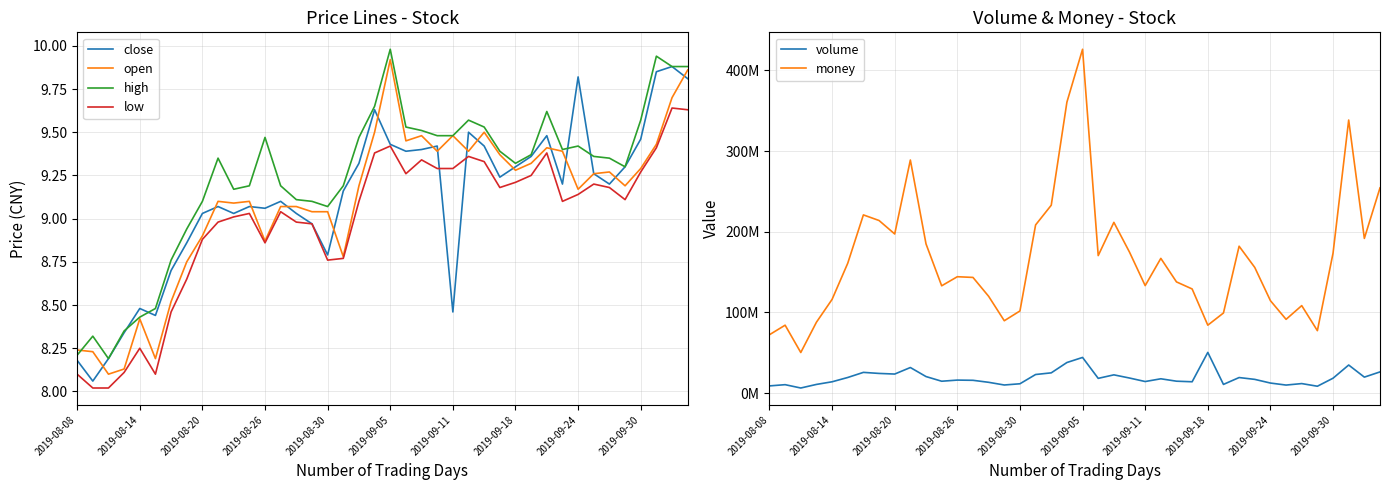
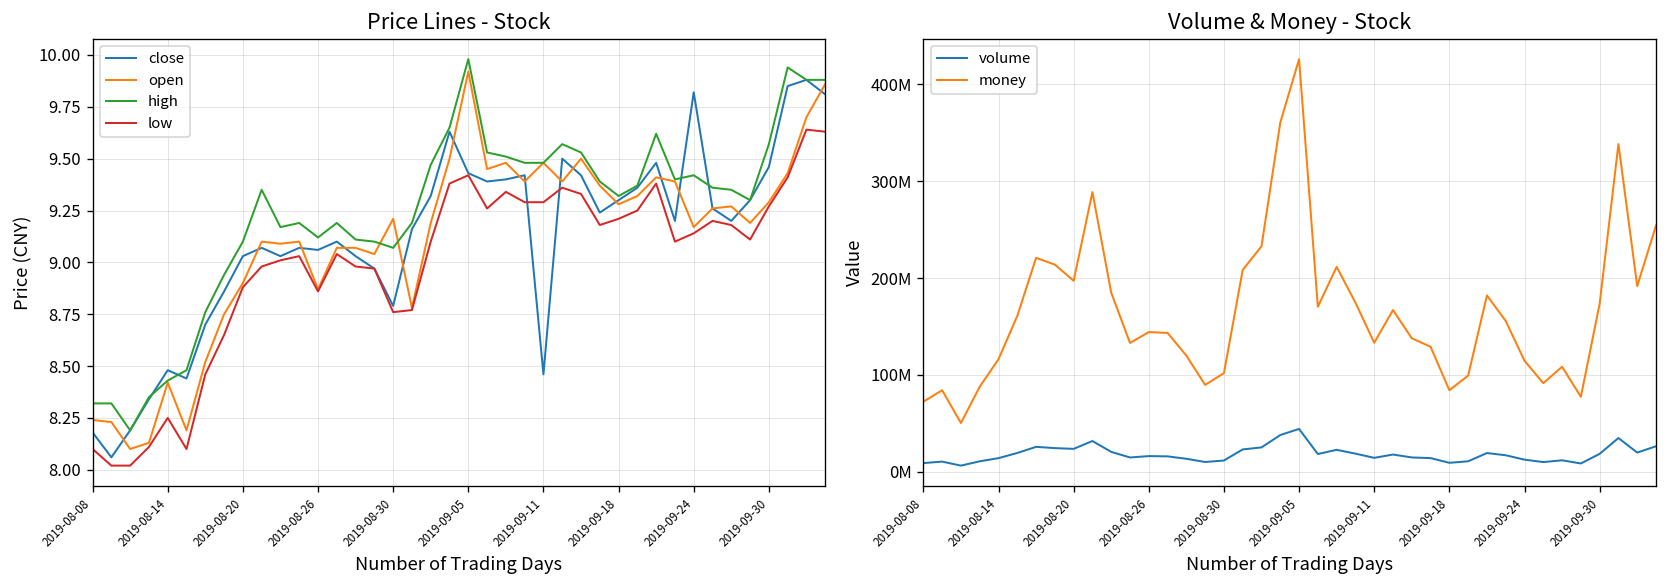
Price Lines - Stock, high, 2019-08-08: 8.21 -> 8.32
Price Lines - Stock, high, 2019-08-26: 9.47 -> 9.12
Price Lines - Stock, open, 2019-08-30: 9.04 -> 9.21
Volume & Money - Stock, volume, 2019-09-18: 50000000 -> 10000000
